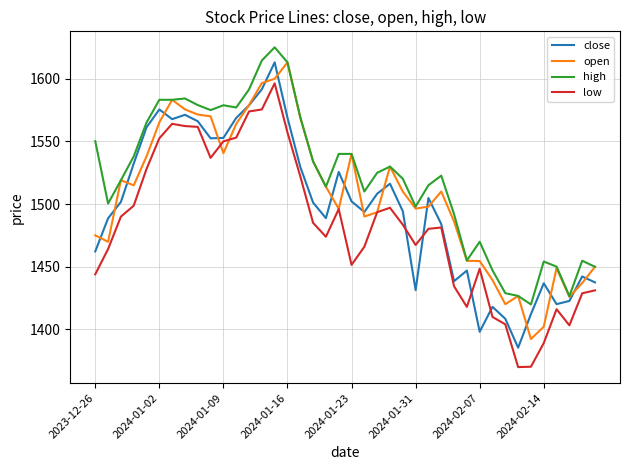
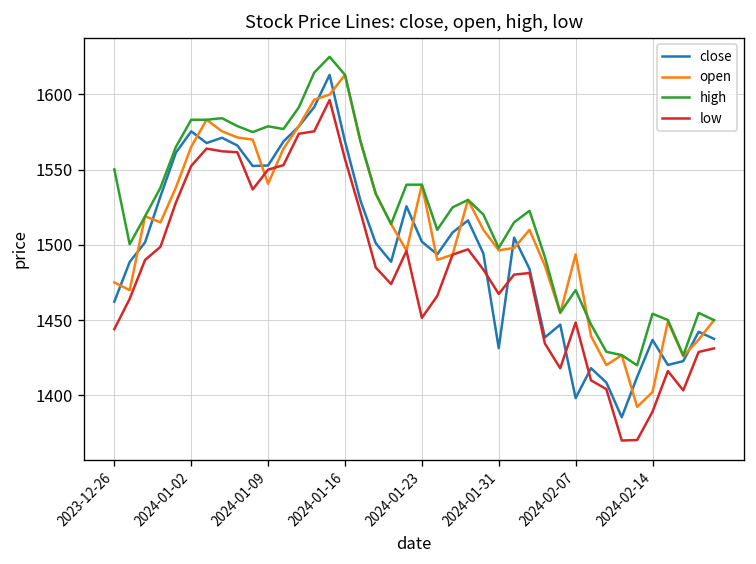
open, 2024-02-07: 1455 -> 1494
